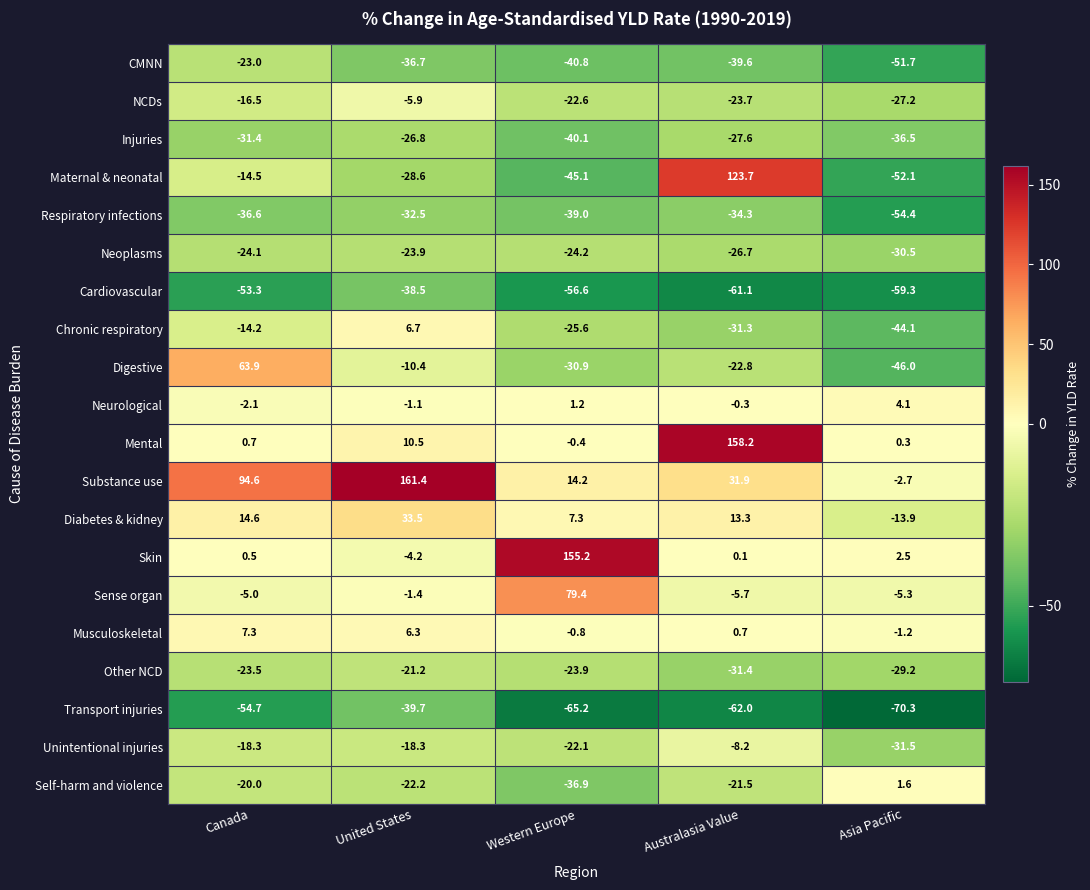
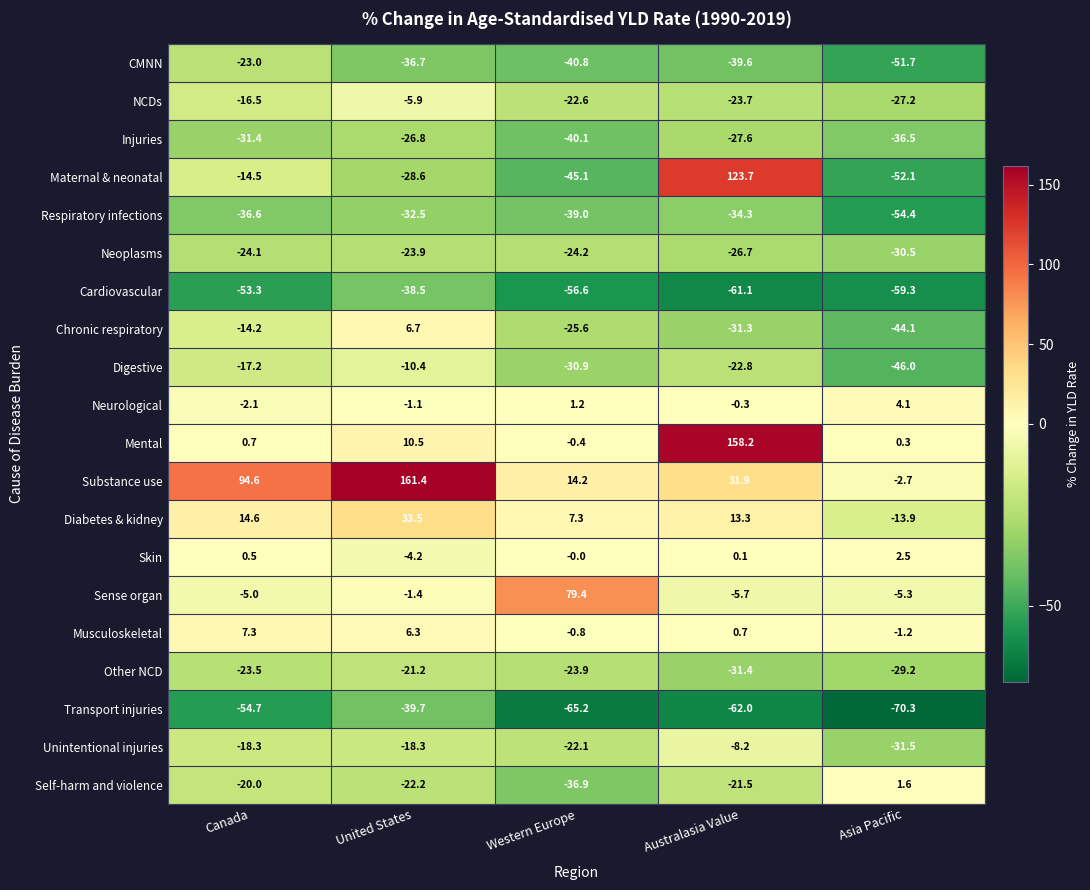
Digestive, Canada: 63.9 -> -17.2
Skin, Western Europe: 155.2 -> -0.0
